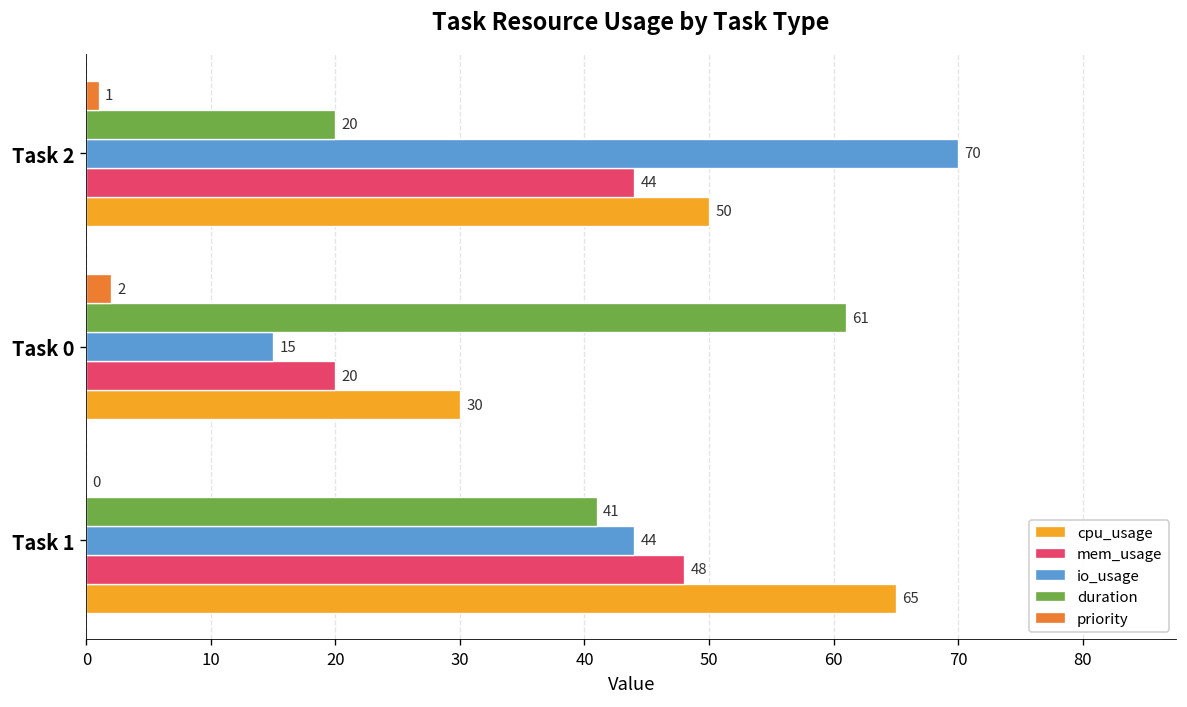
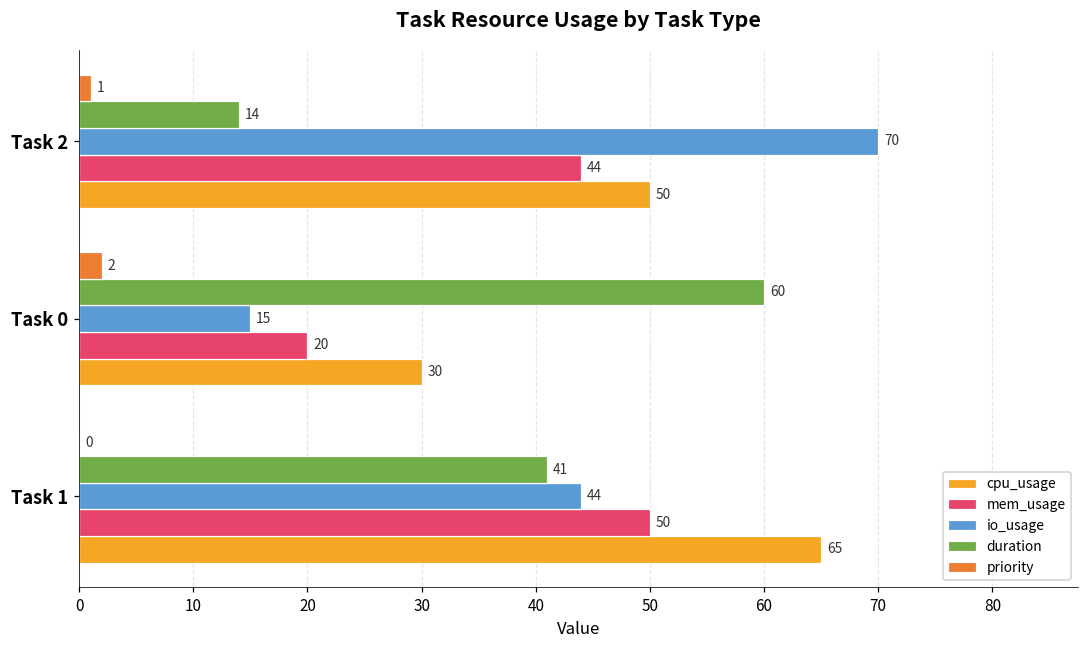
duration, Task 2: 20 -> 14
duration, Task 0: 61 -> 60
mem_usage, Task 1: 48 -> 50
